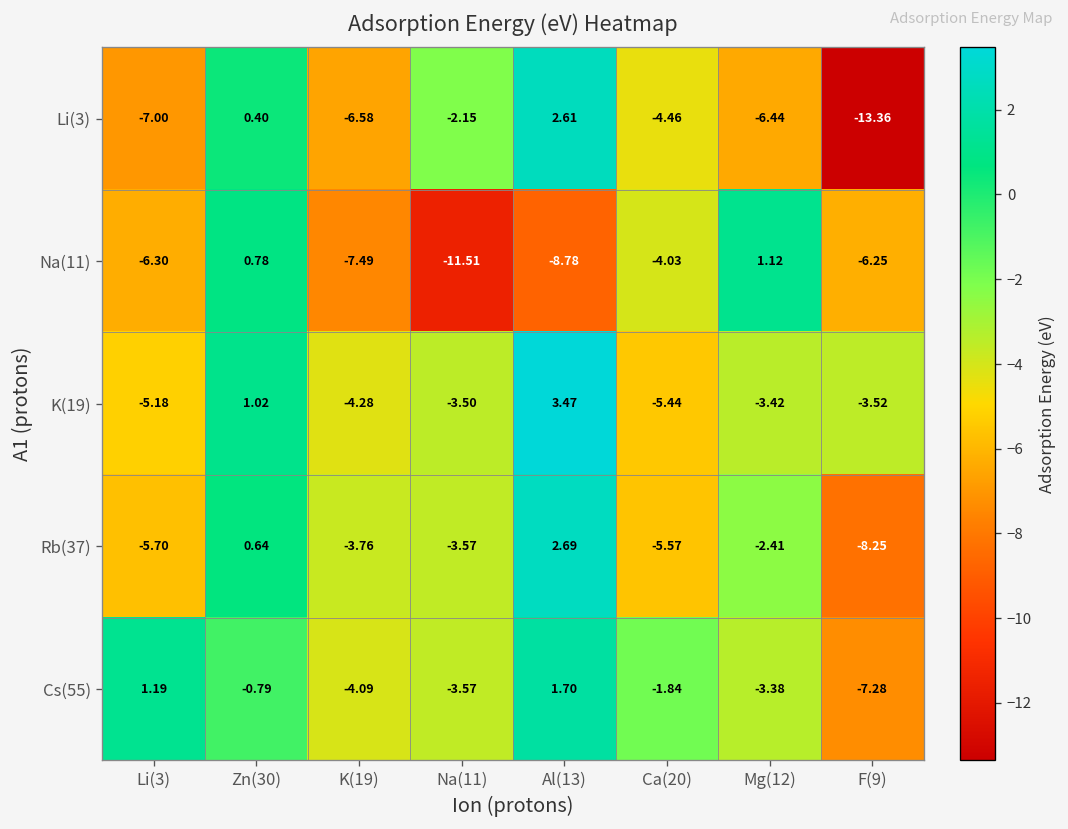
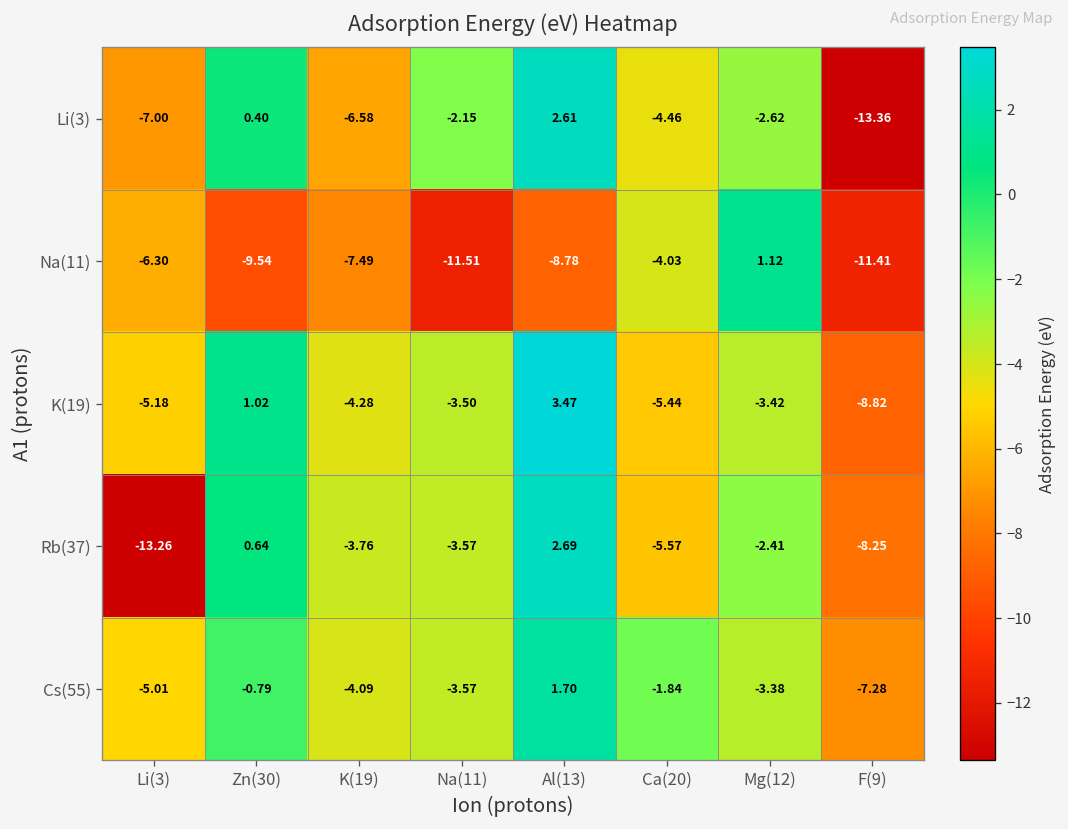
Li(3), Mg(12): -6.44 -> -2.62
Na(11), Zn(30): 0.78 -> -9.54
Na(11), F(9): -6.25 -> -11.41
K(19), F(9): -3.52 -> -8.82
Rb(37), Li(3): -5.70 -> -13.26
Cs(55), Li(3): 1.19 -> -5.01
